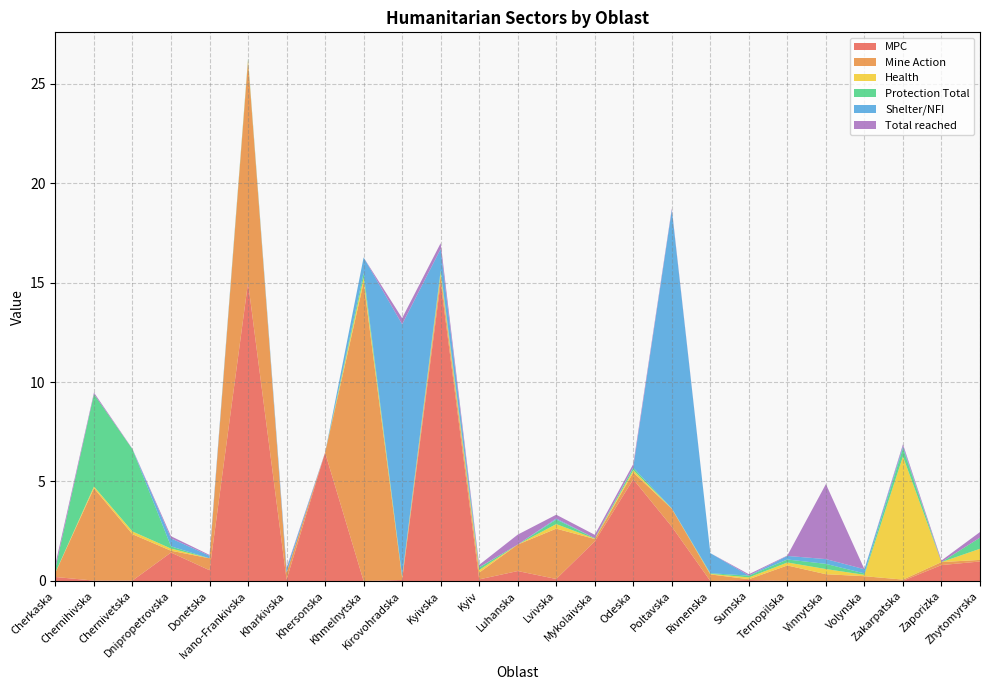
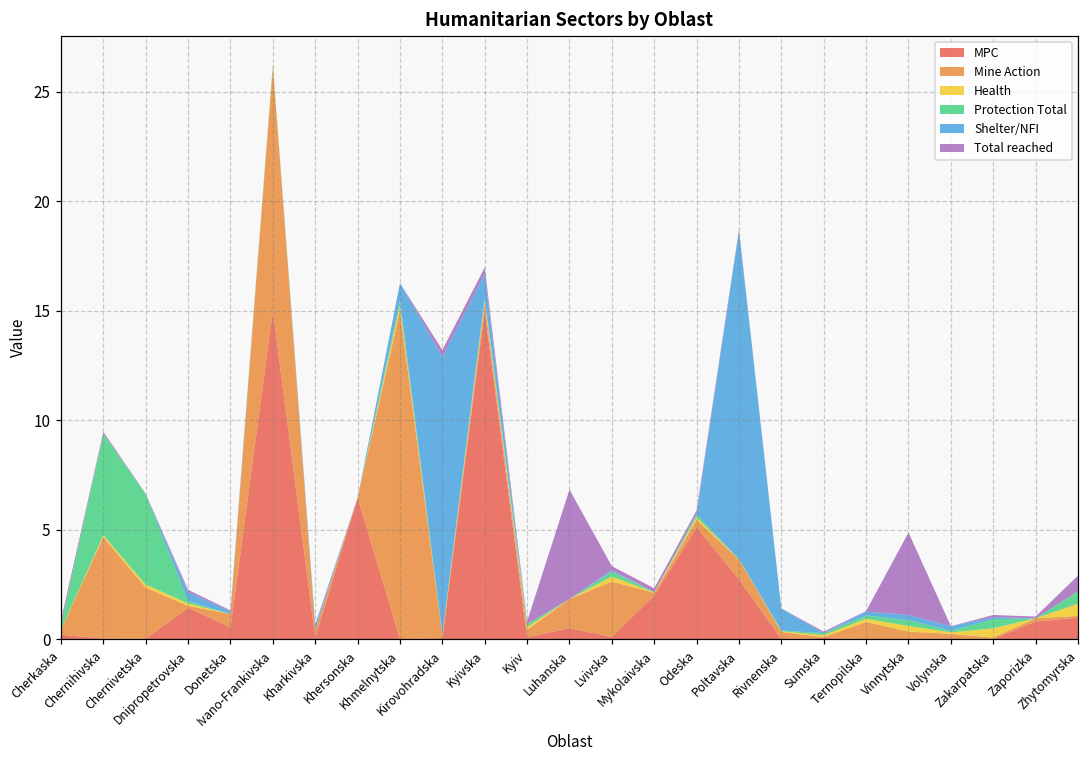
Total reached, Luhanska: 0.5 -> 5.0
Health, Zakarpatska: 6.2 -> 0.4
Total reached, Zhytomyrska: 0.3 -> 0.7
